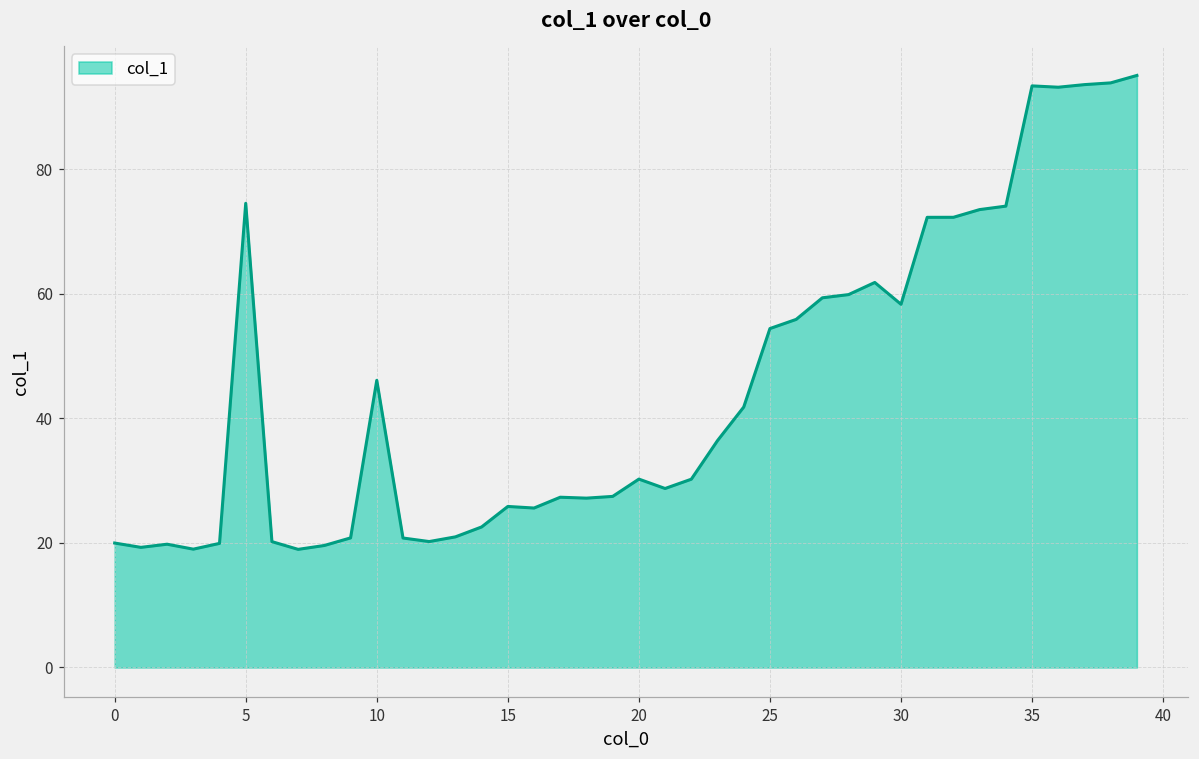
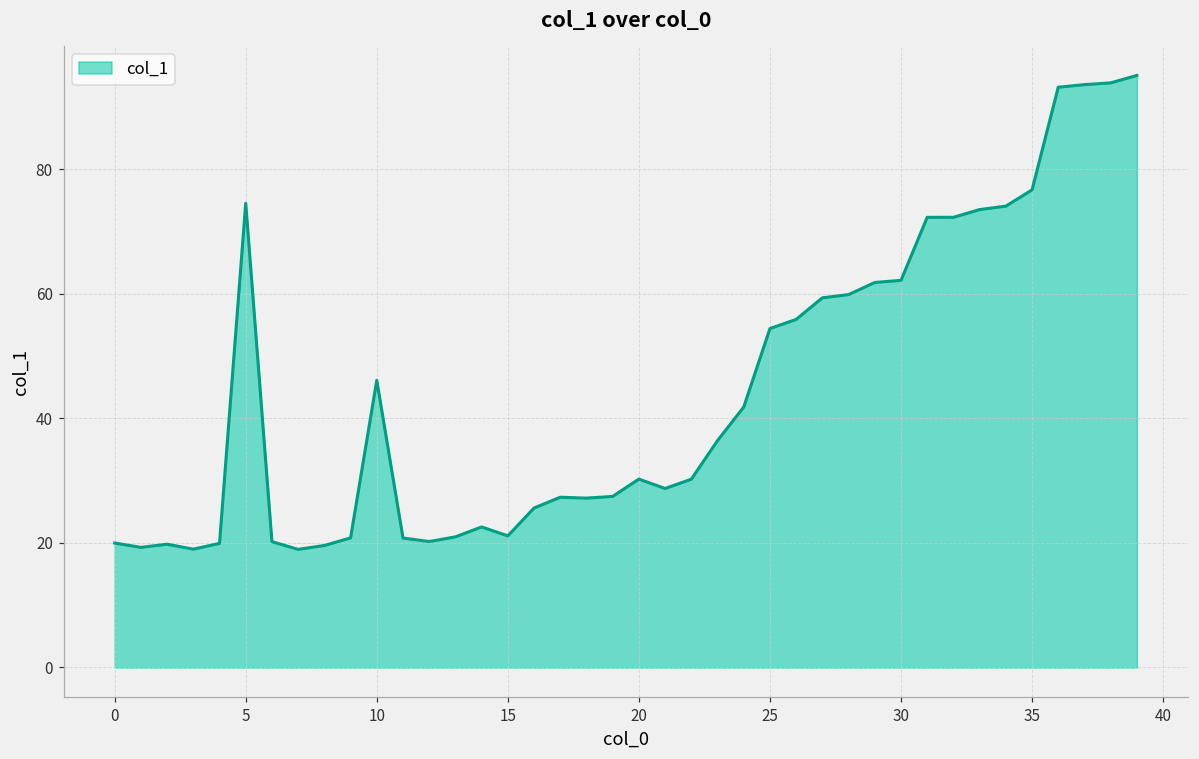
15: 26 -> 21
30: 58 -> 62
35: 93 -> 77
